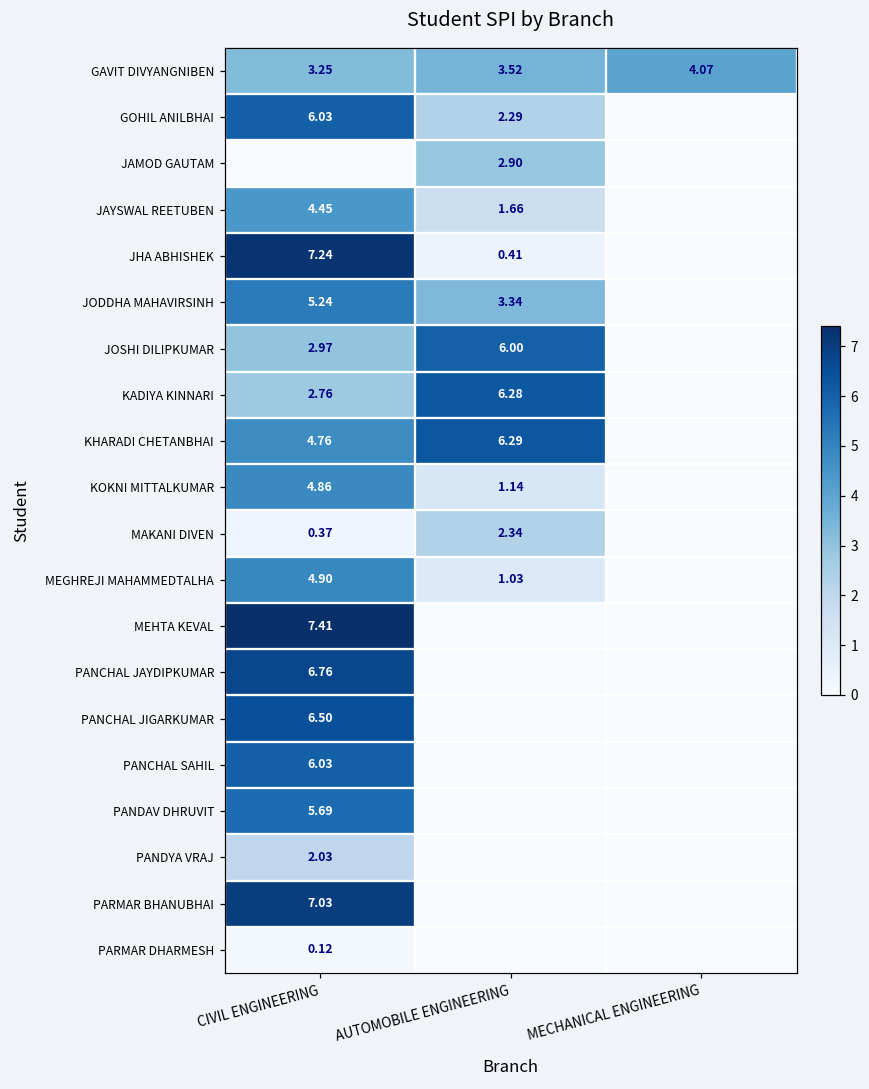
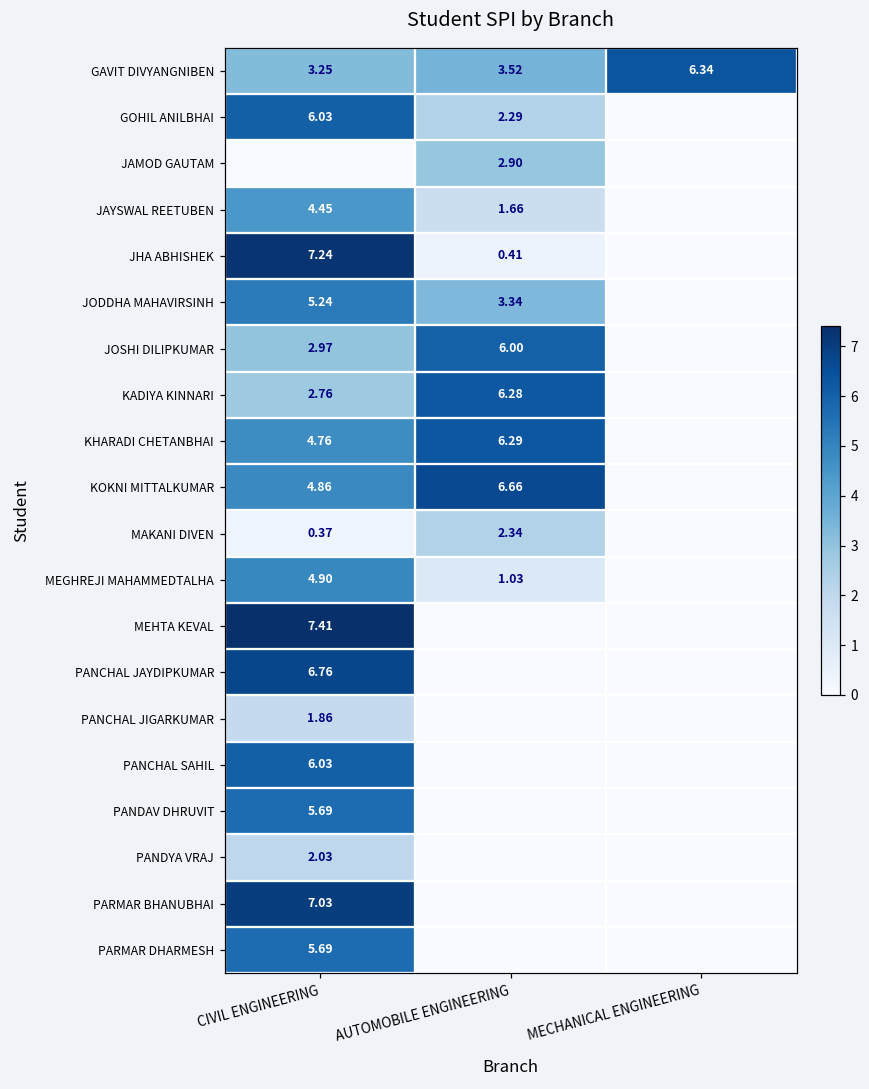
GAVIT DIVYANGNIBEN, MECHANICAL ENGINEERING: 4.07 -> 6.34
KOKNI MITTALKUMAR, AUTOMOBILE ENGINEERING: 1.14 -> 6.66
PANCHAL JIGARKUMAR, CIVIL ENGINEERING: 6.50 -> 1.86
PARMAR DHARMESH, CIVIL ENGINEERING: 0.12 -> 5.69
